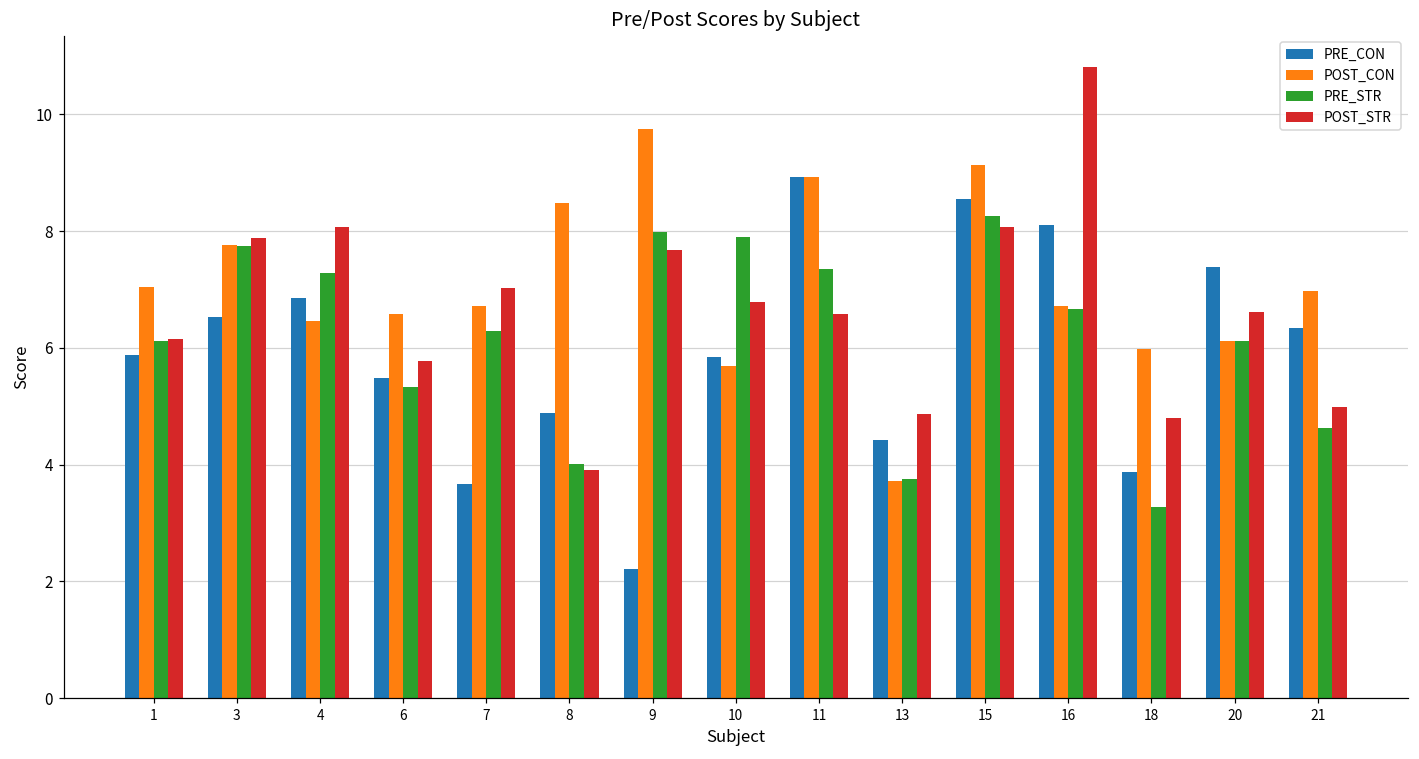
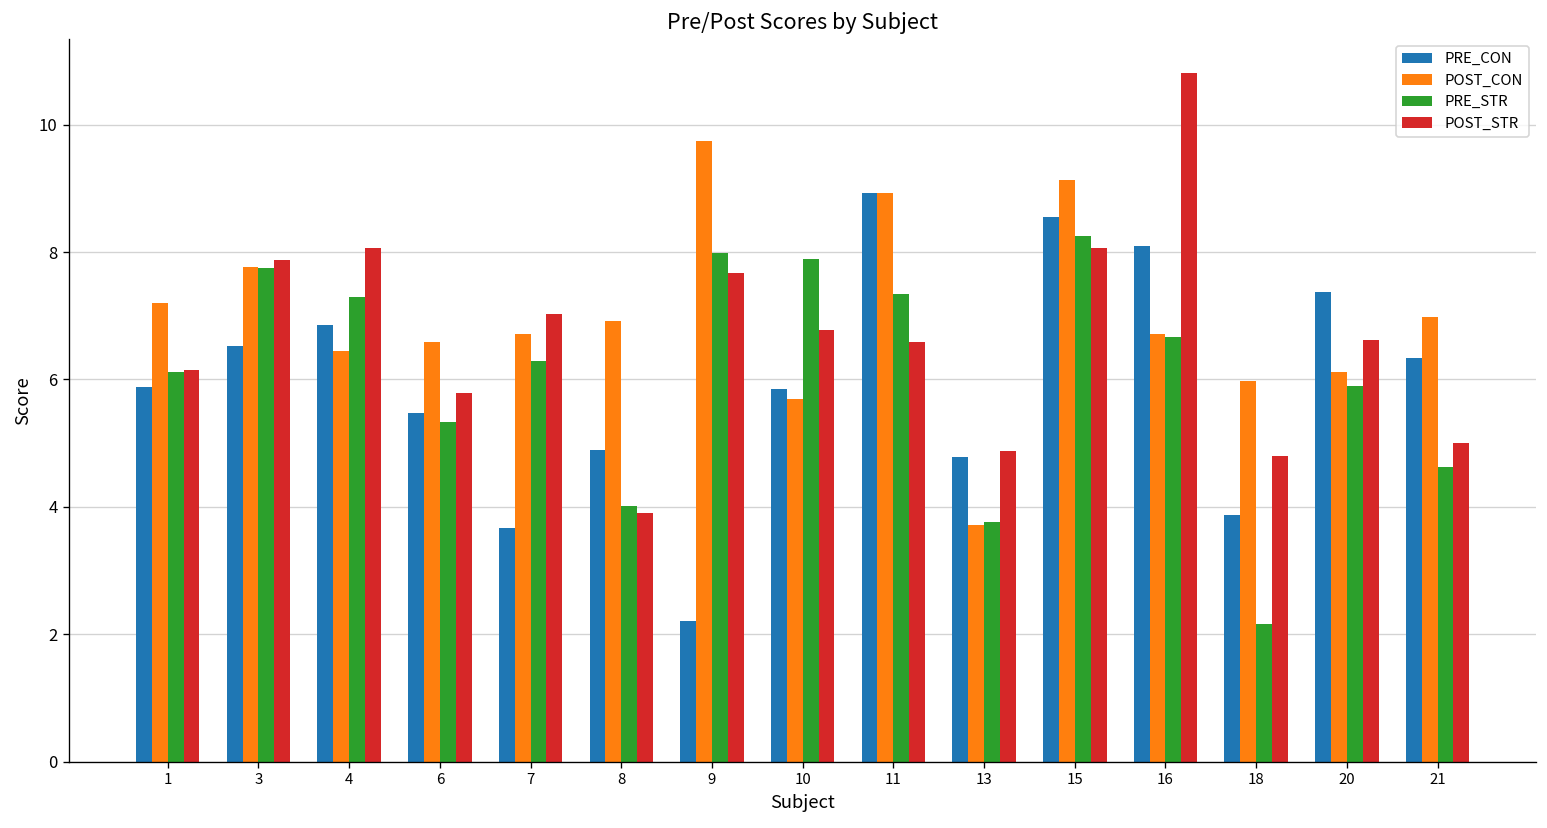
POST_CON, 1: 7.0 -> 7.2
POST_CON, 8: 8.5 -> 6.9
PRE_CON, 13: 4.4 -> 4.8
PRE_STR, 18: 3.3 -> 2.2
PRE_STR, 20: 6.1 -> 5.9
